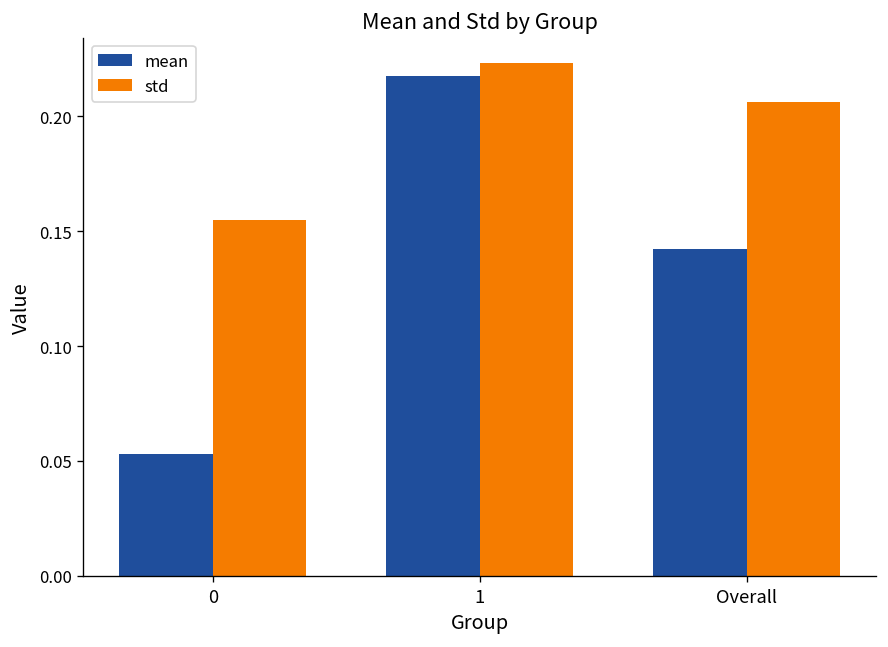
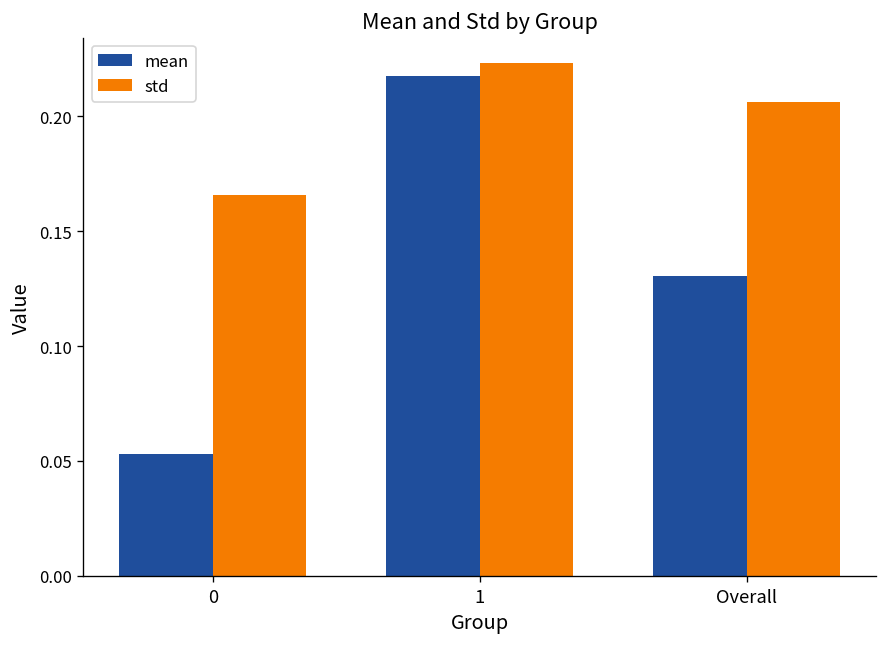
std, 0: 0.155 -> 0.166
mean, Overall: 0.142 -> 0.130
